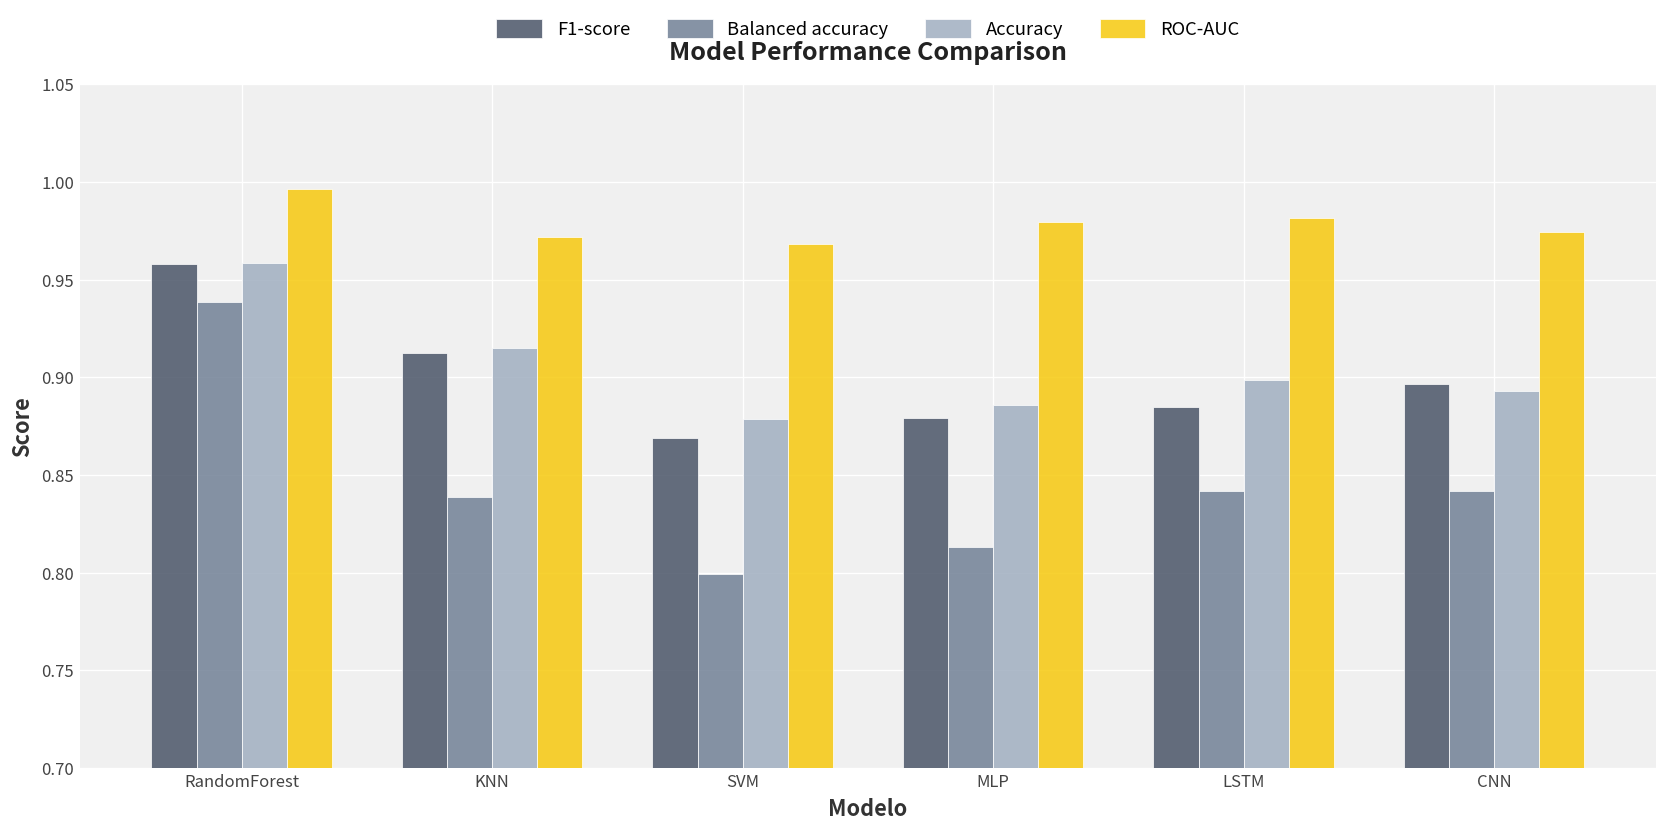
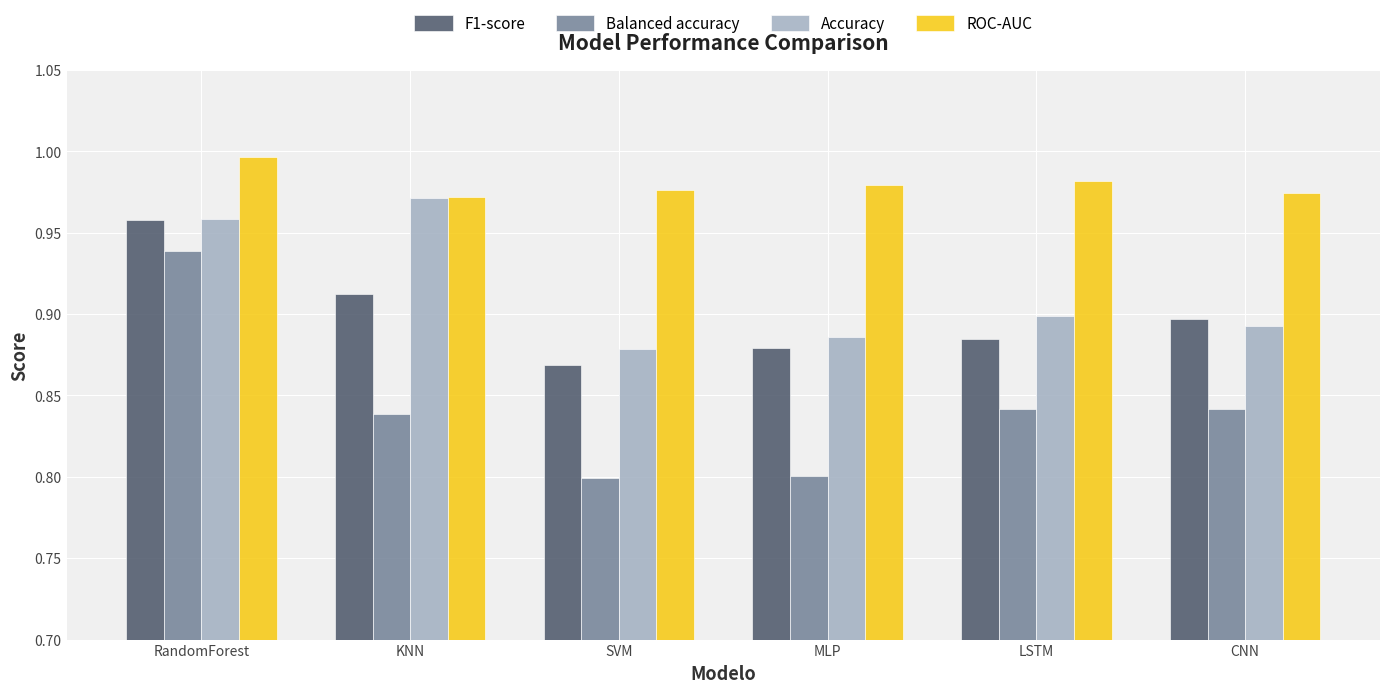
Accuracy, KNN: 0.915 -> 0.971
ROC-AUC, SVM: 0.968 -> 0.976
Balanced accuracy, MLP: 0.813 -> 0.800
